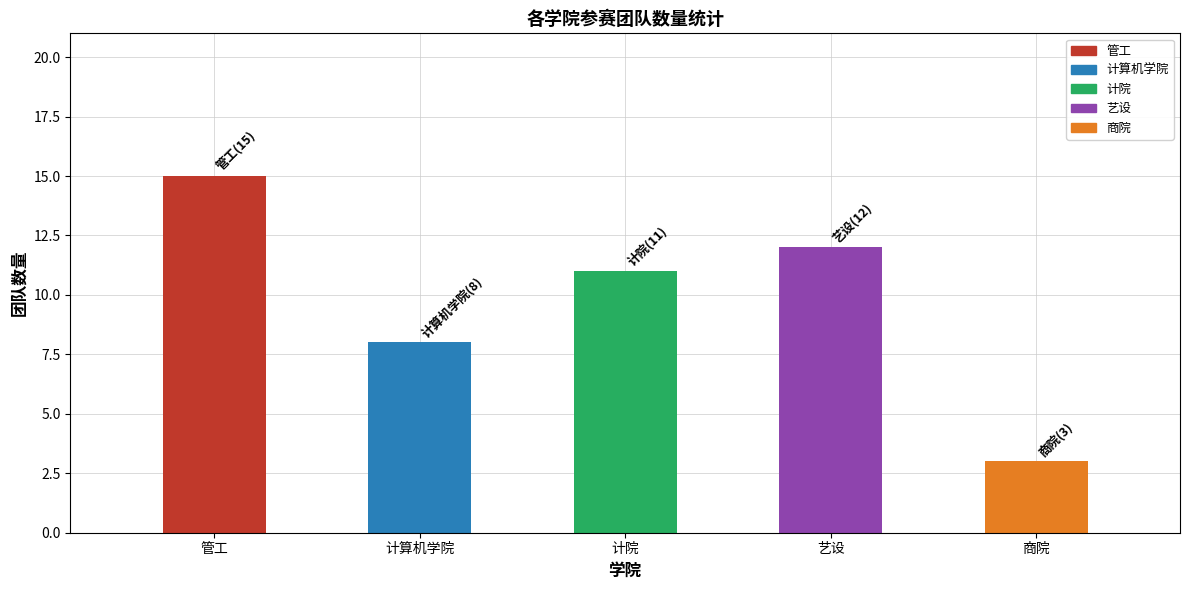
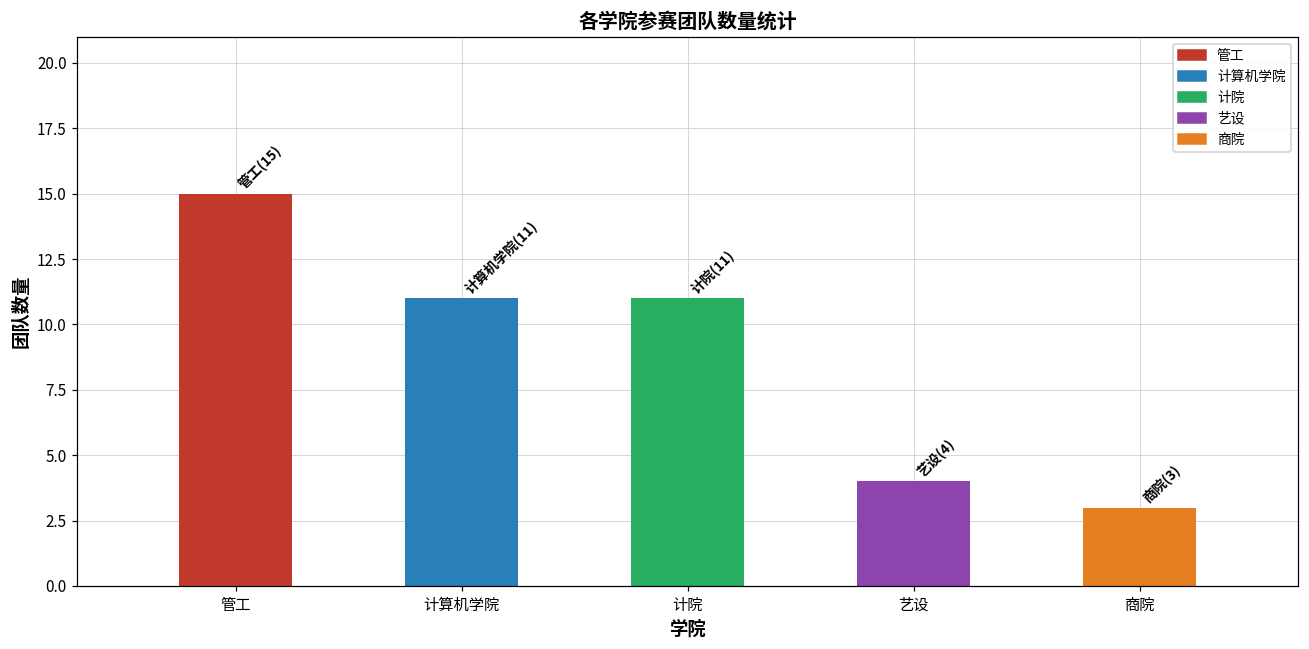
计算机学院: (8) -> (11)
艺设: (12) -> (4)
